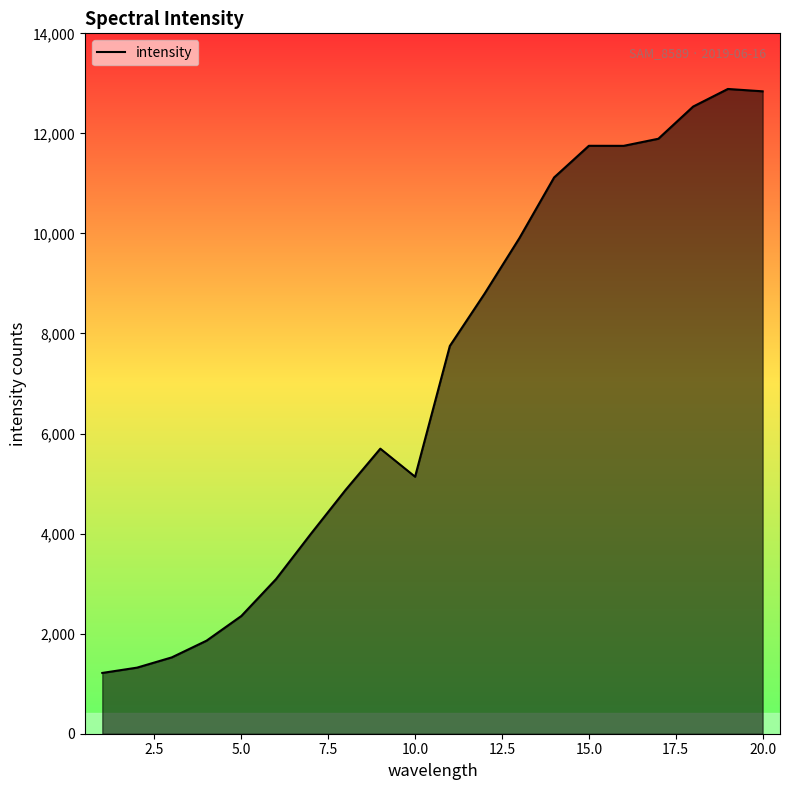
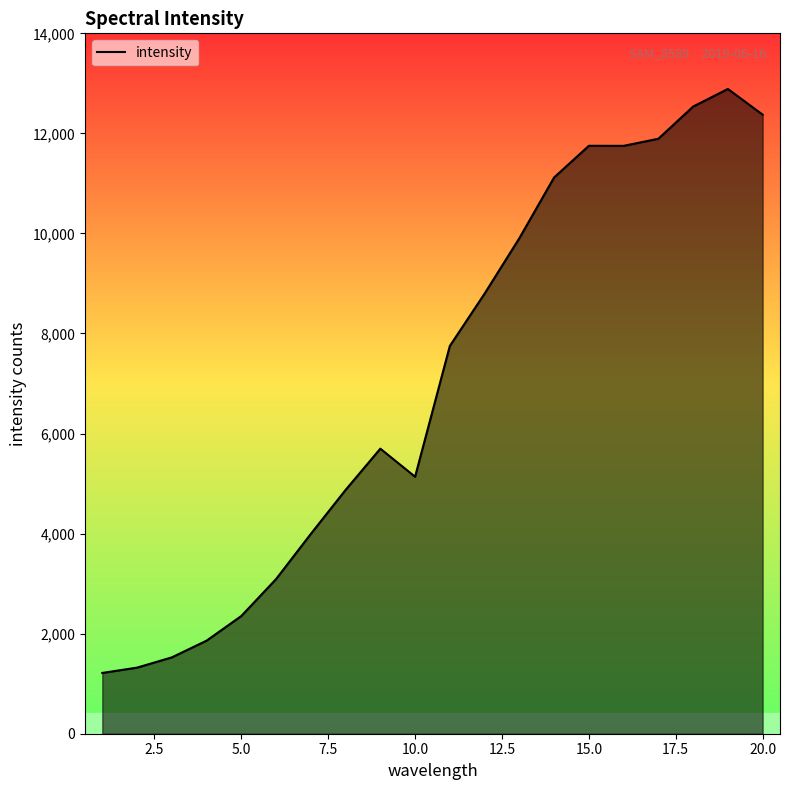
20.0: 12,800 -> 12,400
